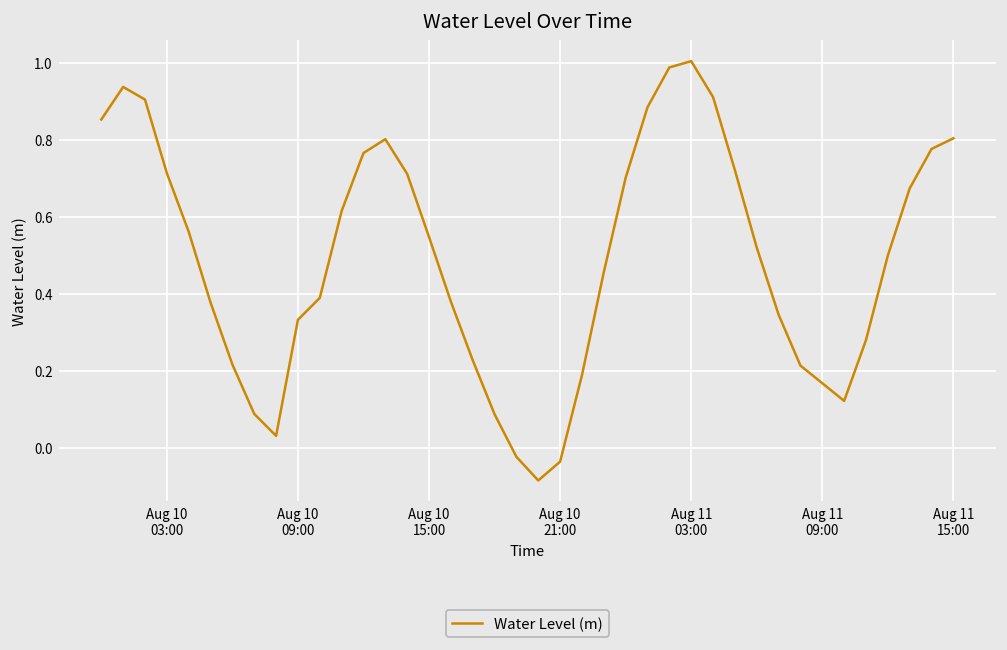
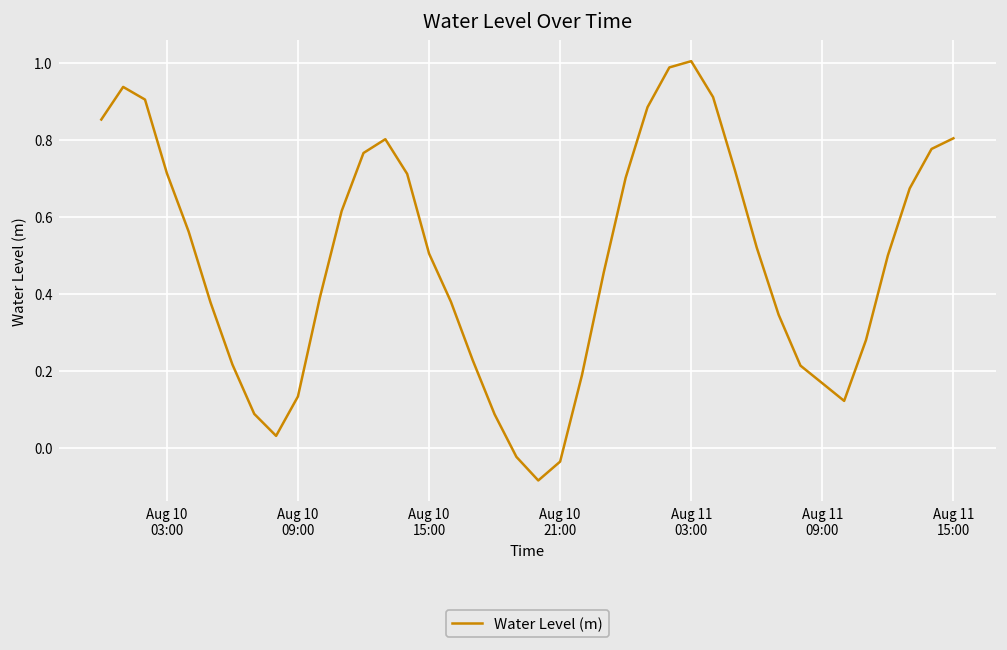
Aug 10 09:00: 0.33 -> 0.13
Aug 10 15:00: 0.55 -> 0.50
